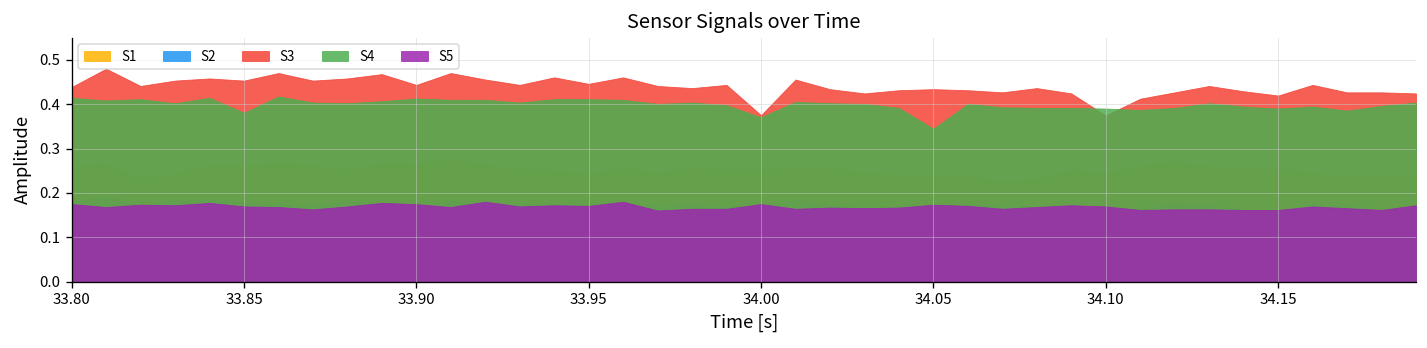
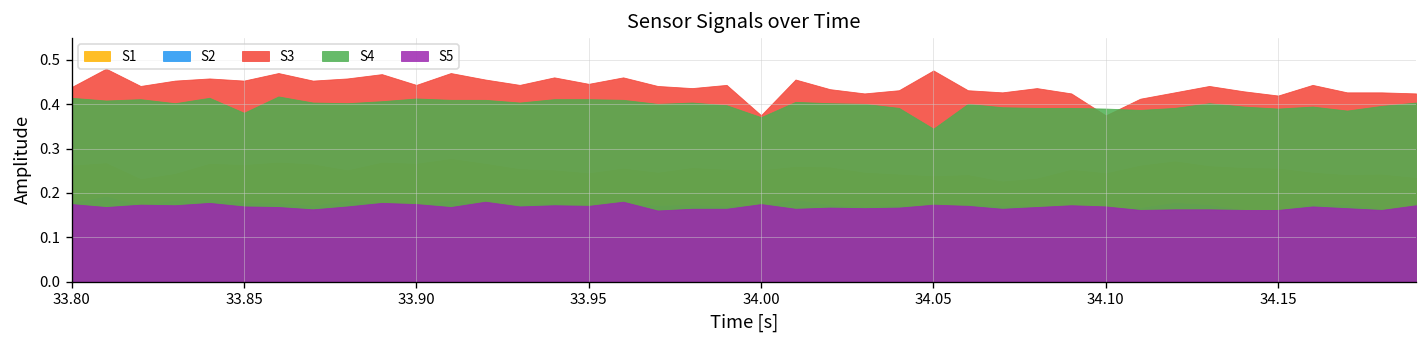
S3, 34.05: 0.43 -> 0.48
